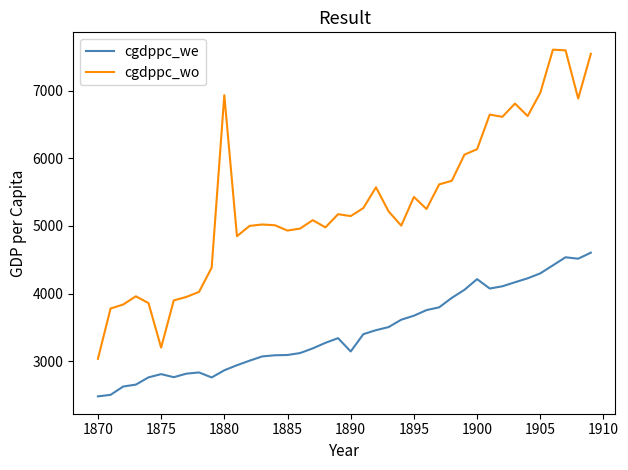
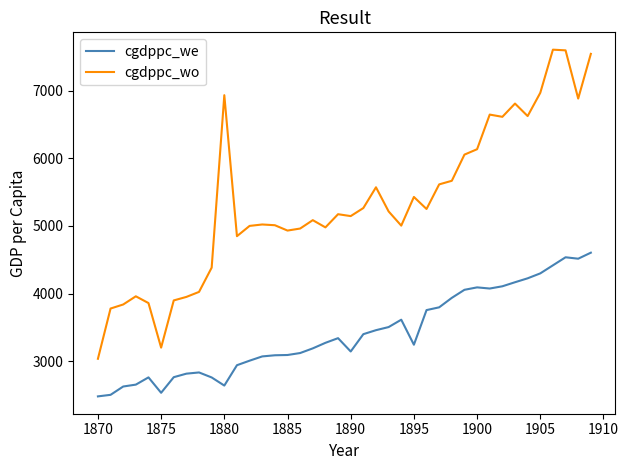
cgdppc_we, 1875: 2800 -> 2500
cgdppc_we, 1880: 2900 -> 2600
cgdppc_we, 1895: 3700 -> 3200
cgdppc_we, 1900: 4200 -> 4100
